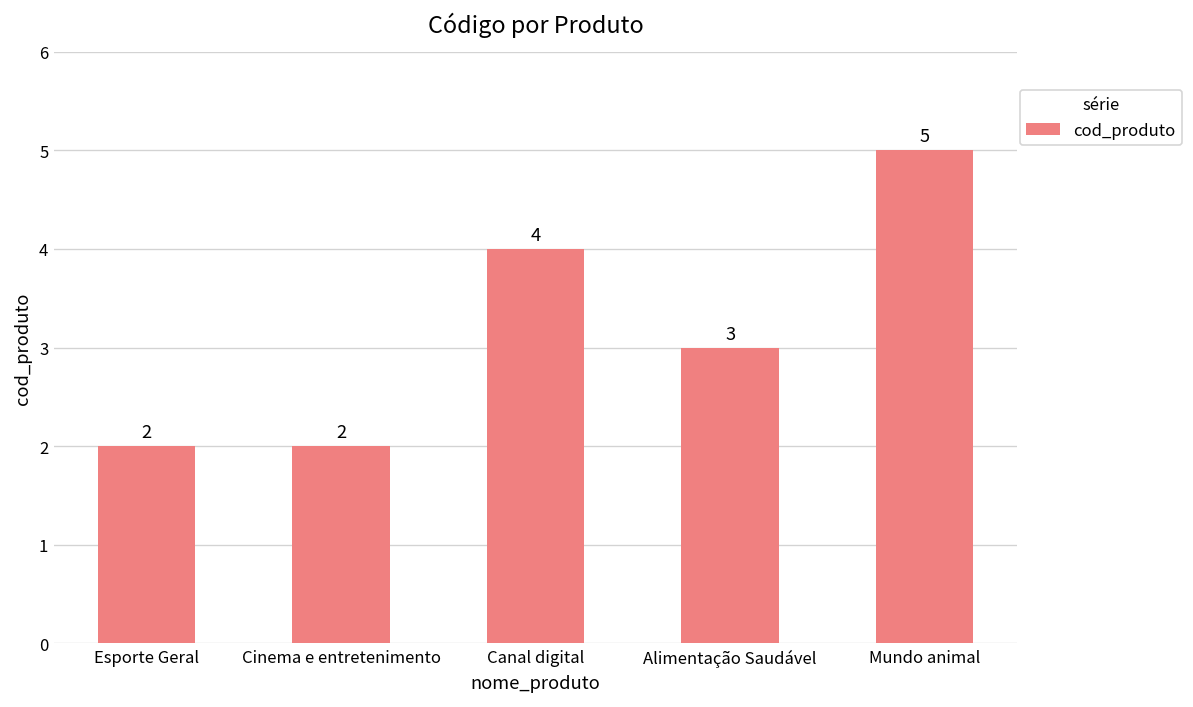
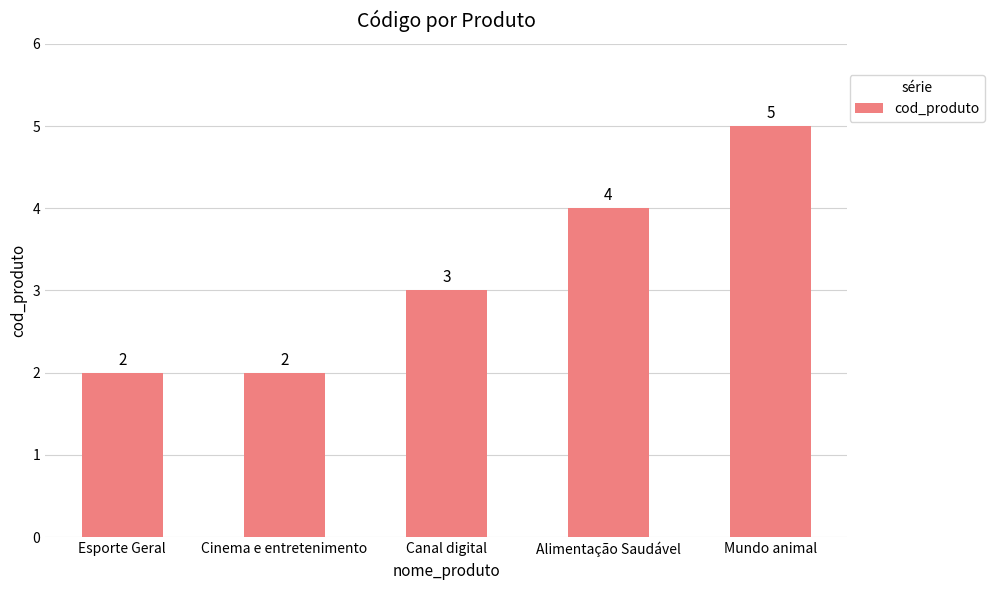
Canal digital: 4 -> 3
Alimentação Saudável: 3 -> 4
